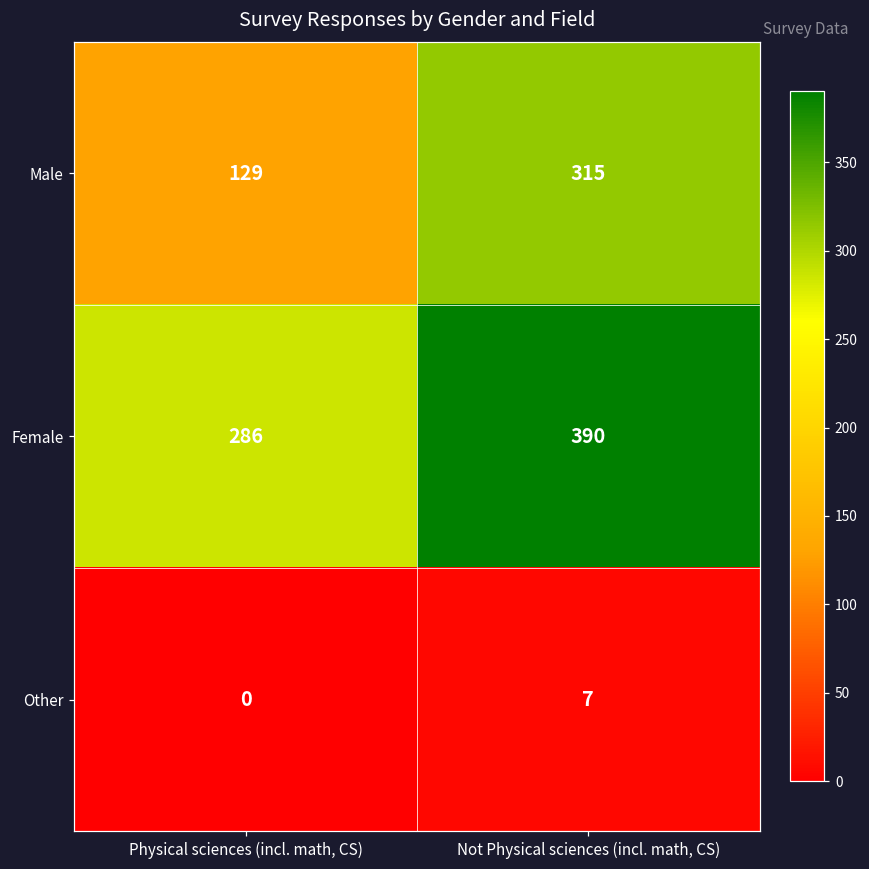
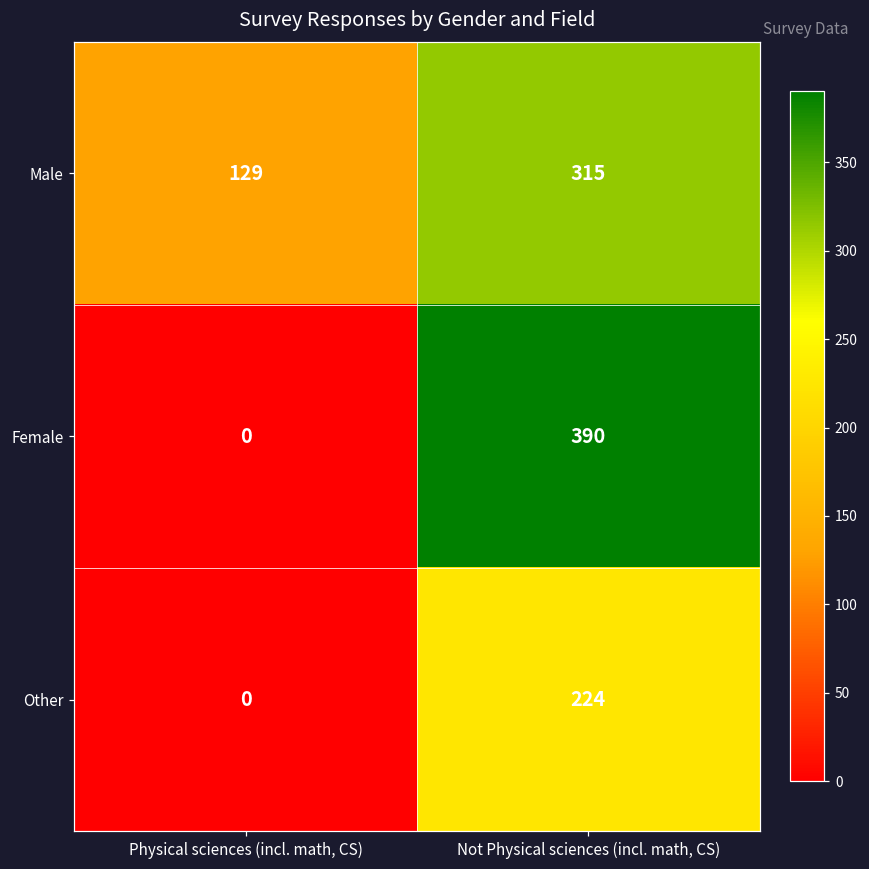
Female, Physical sciences (incl. math, CS): 286 -> 0
Other, Not Physical sciences (incl. math, CS): 7 -> 224
